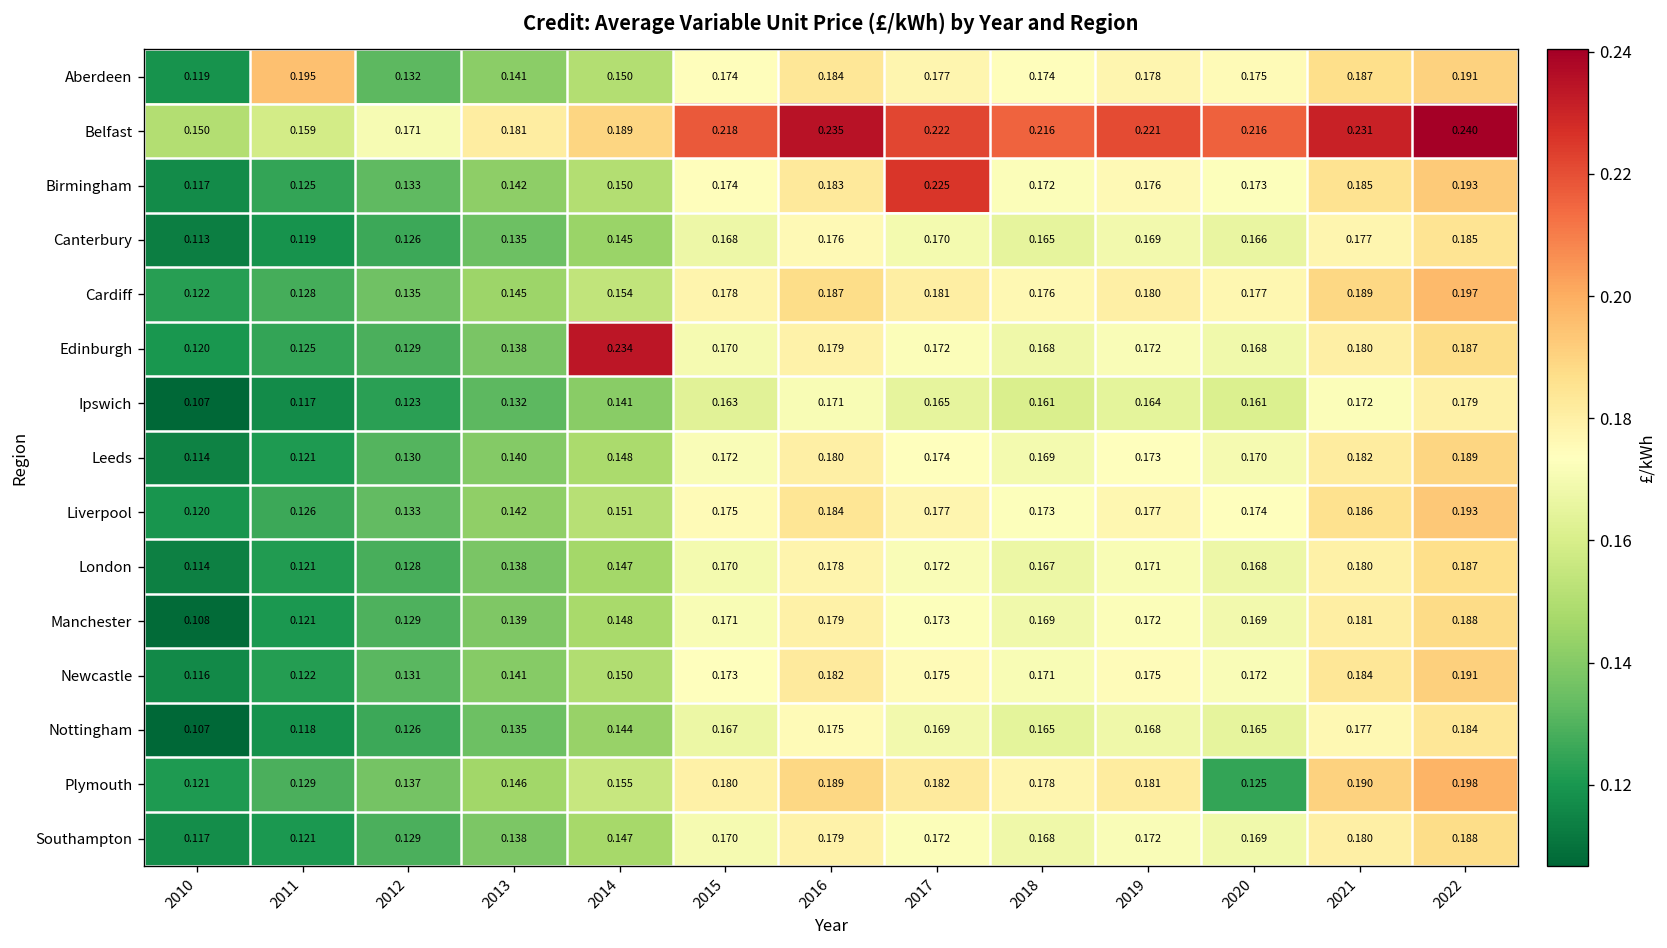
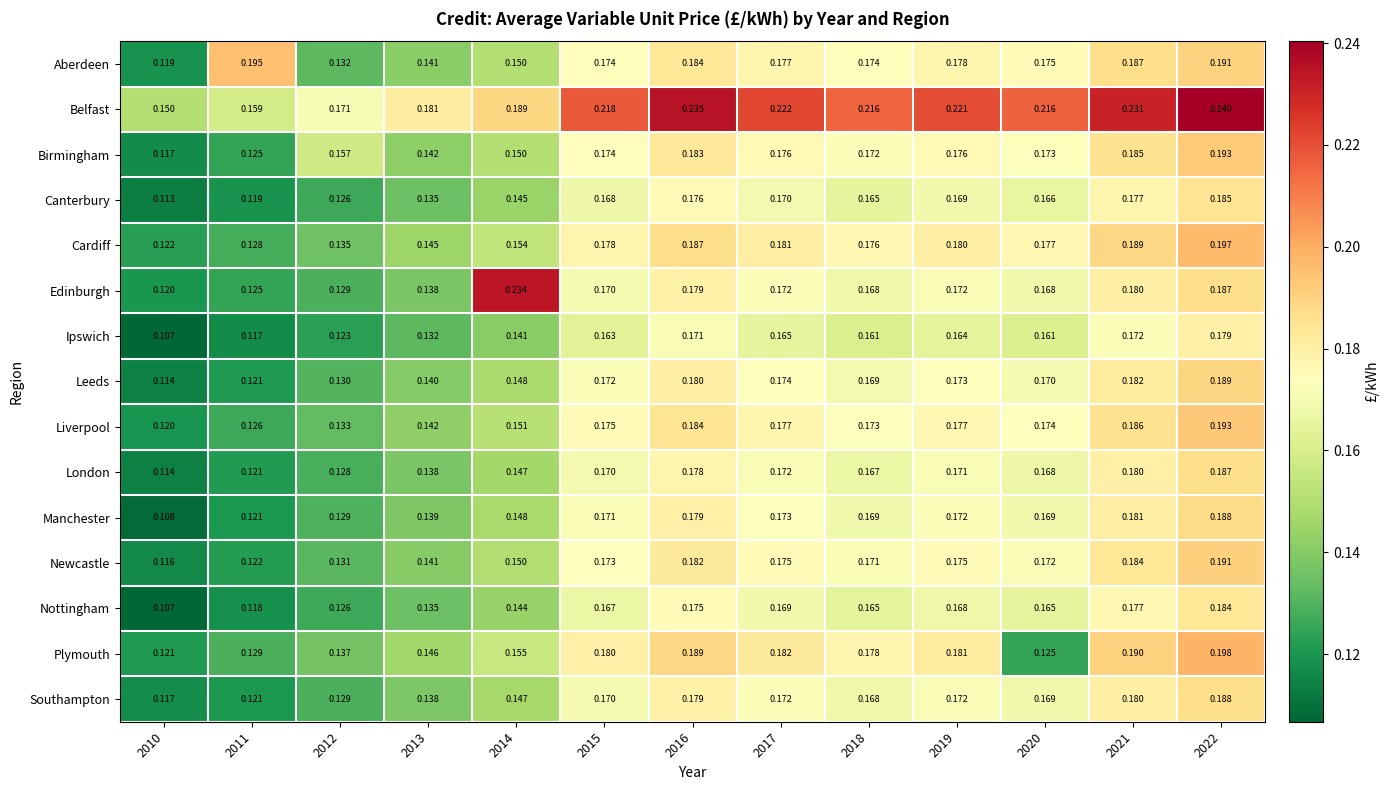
Birmingham, 2012: 0.133 -> 0.157
Birmingham, 2017: 0.225 -> 0.176
